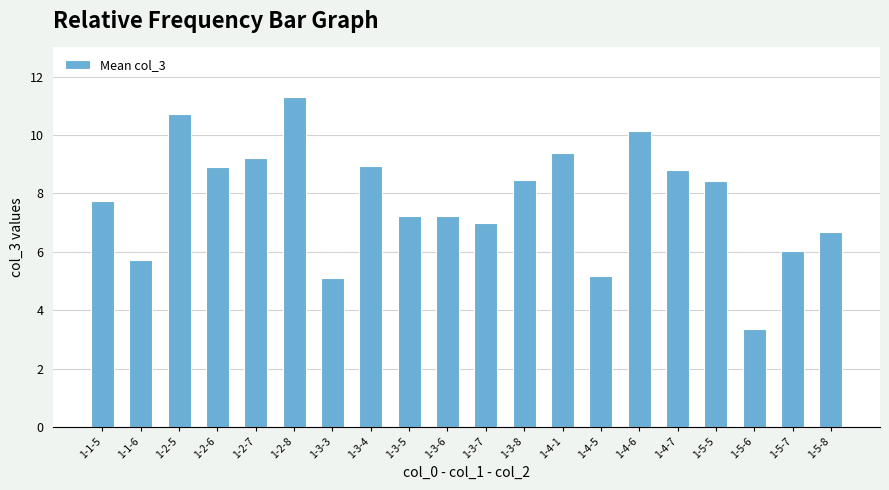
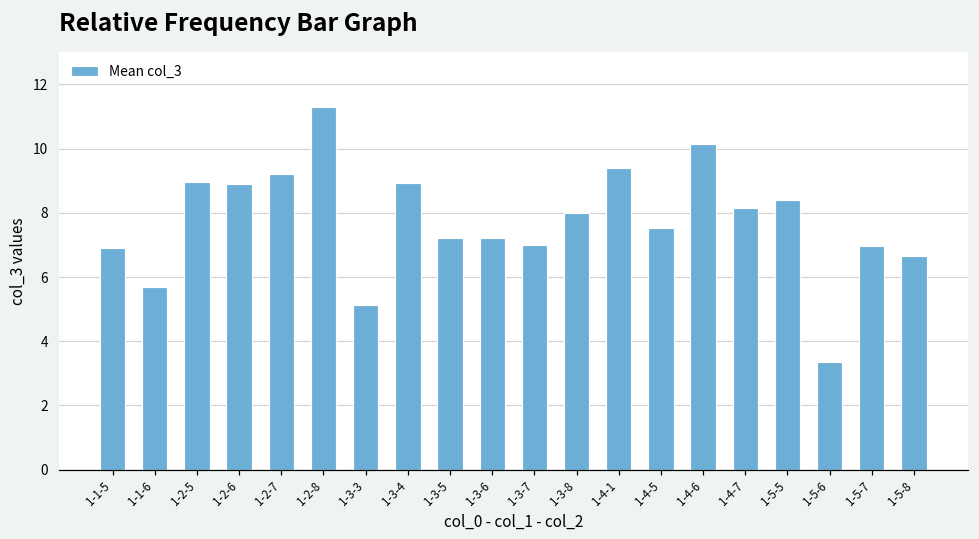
1-1-5: 7.8 -> 6.9
1-2-5: 10.7 -> 9.0
1-3-8: 8.5 -> 8.0
1-4-5: 5.2 -> 7.5
1-4-7: 8.8 -> 8.1
1-5-7: 6.0 -> 7.0
